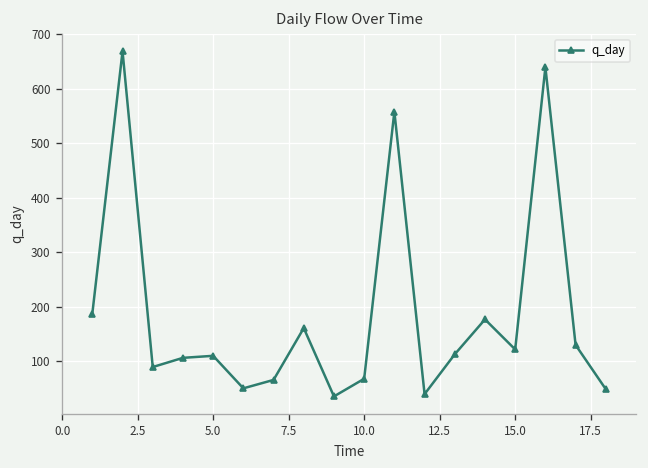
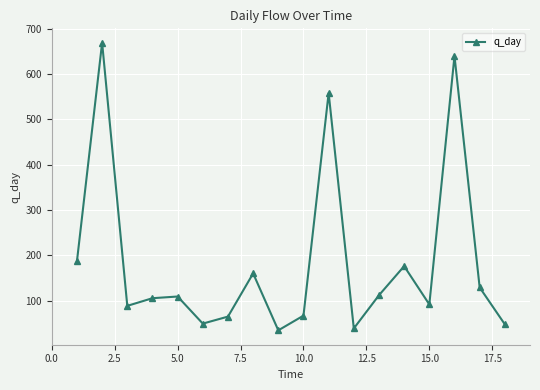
15.0: 120 -> 90
